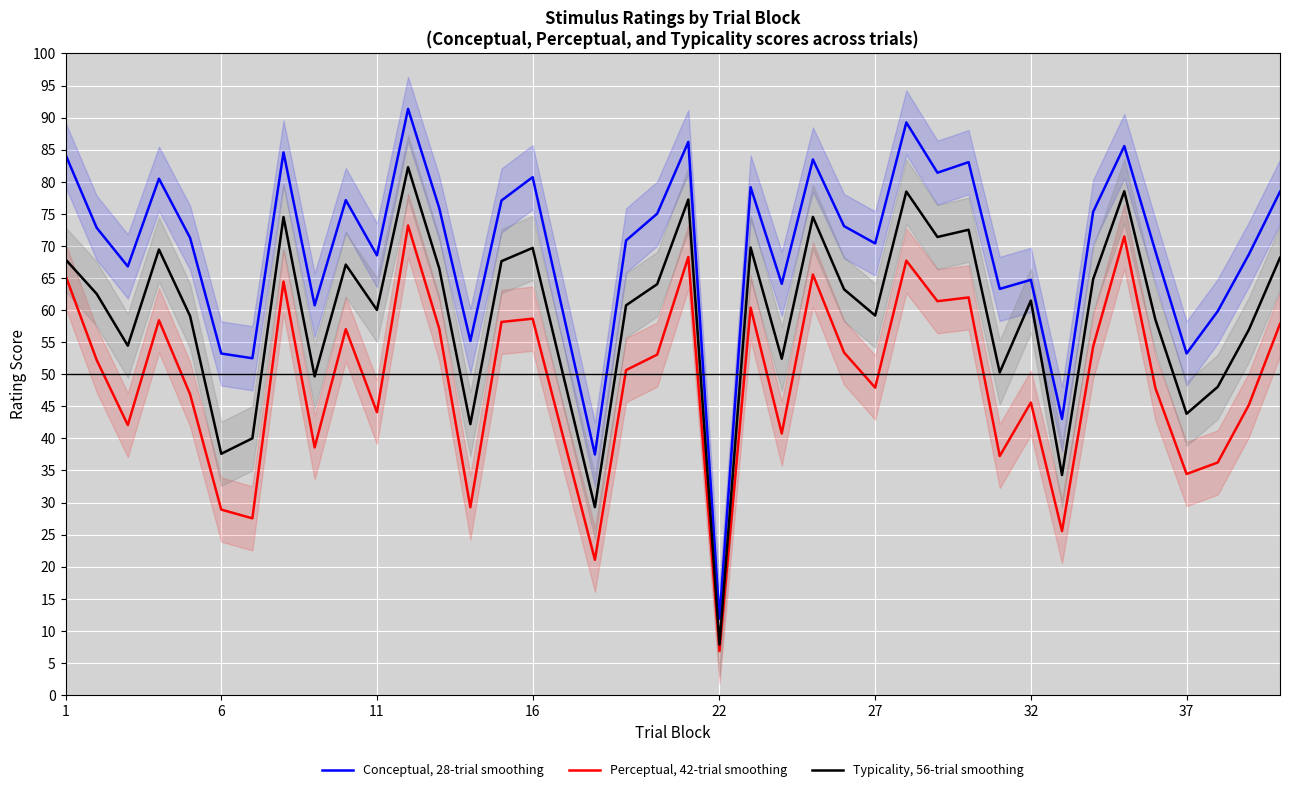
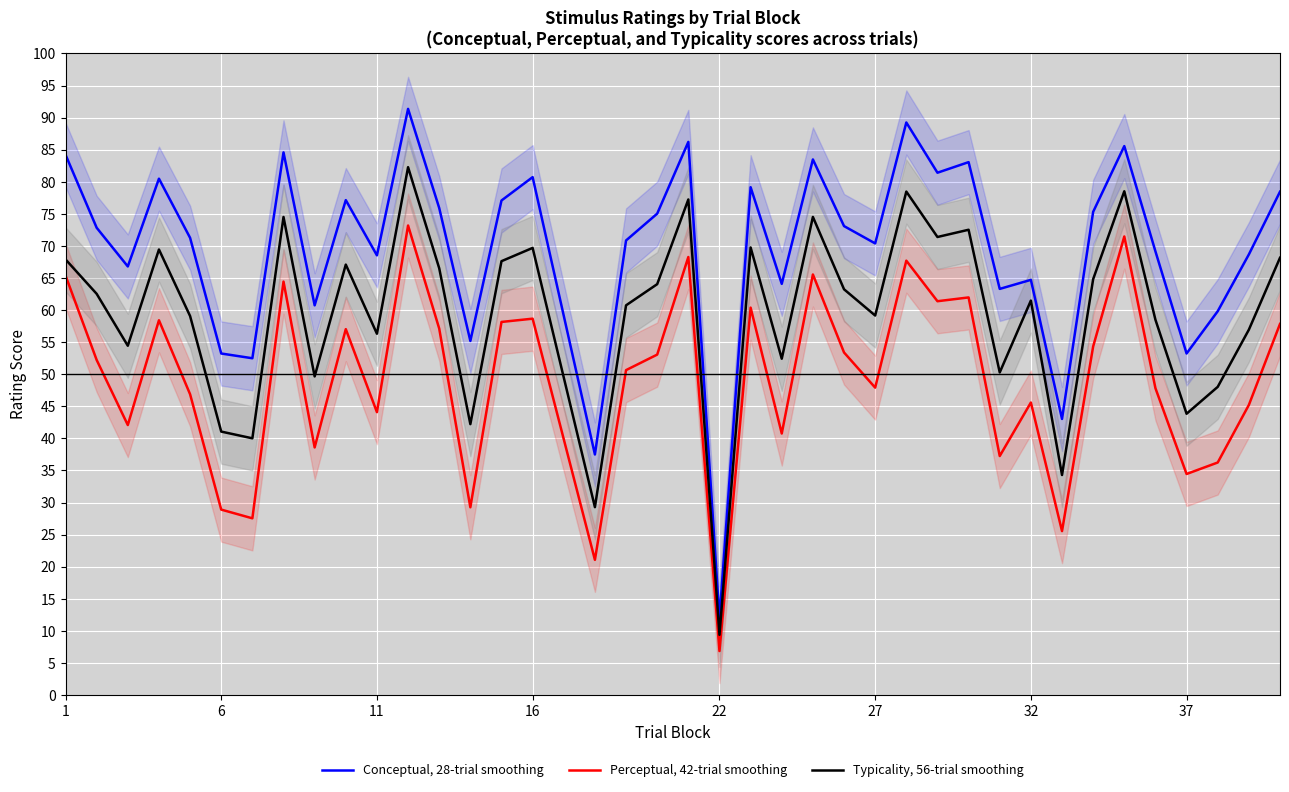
Typicality, 56-trial smoothing, 6: 38 -> 41
Typicality, 56-trial smoothing, 11: 60 -> 56
Typicality, 56-trial smoothing, 22: 8 -> 9
